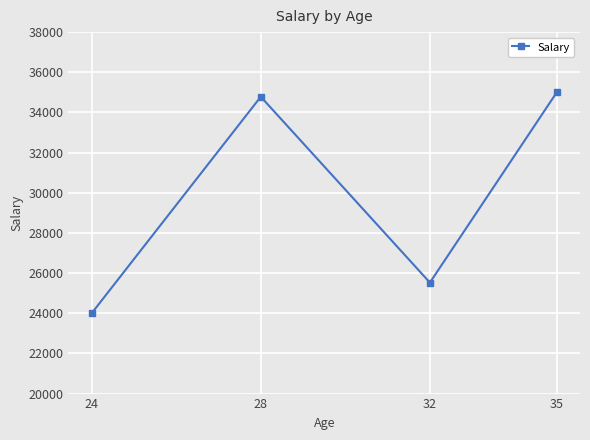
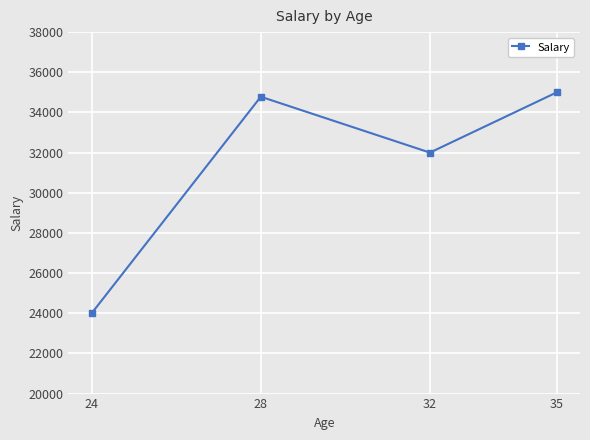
32: 25500 -> 32000
